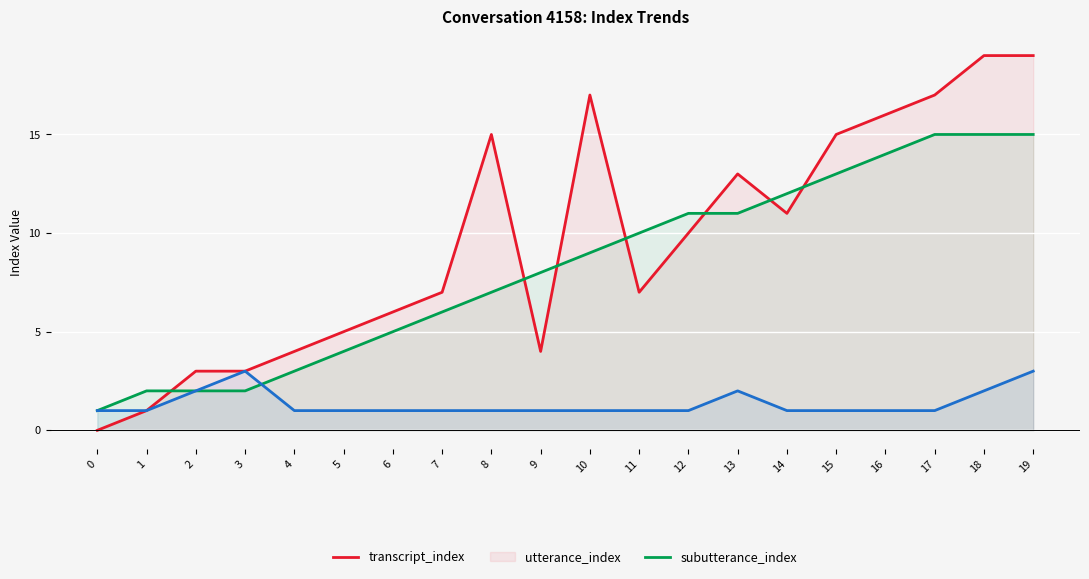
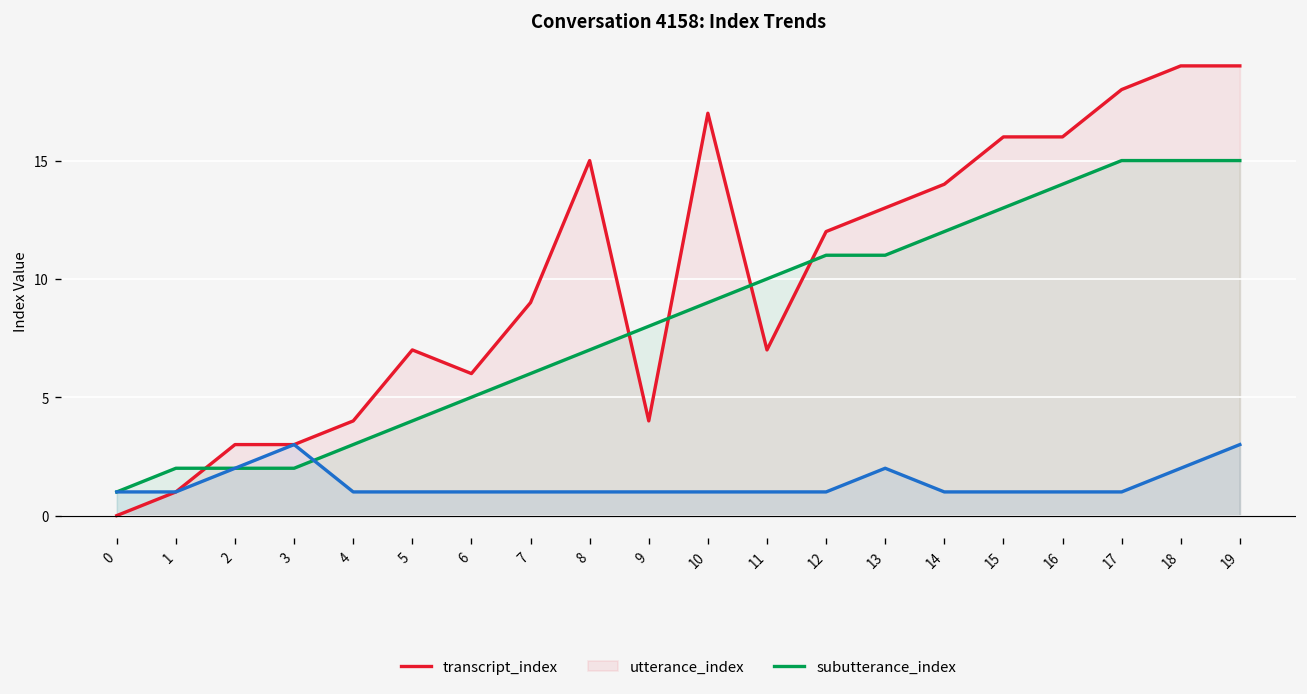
transcript_index, 5: 5 -> 7
transcript_index, 7: 7 -> 9
transcript_index, 12: 10 -> 12
transcript_index, 14: 11 -> 14
transcript_index, 15: 15 -> 16
transcript_index, 17: 17 -> 18
